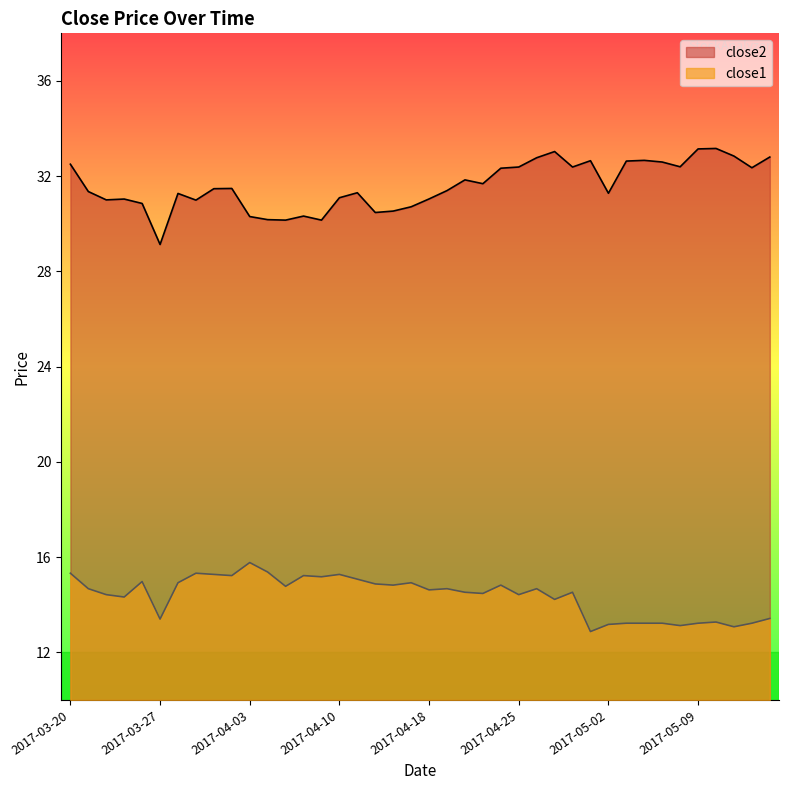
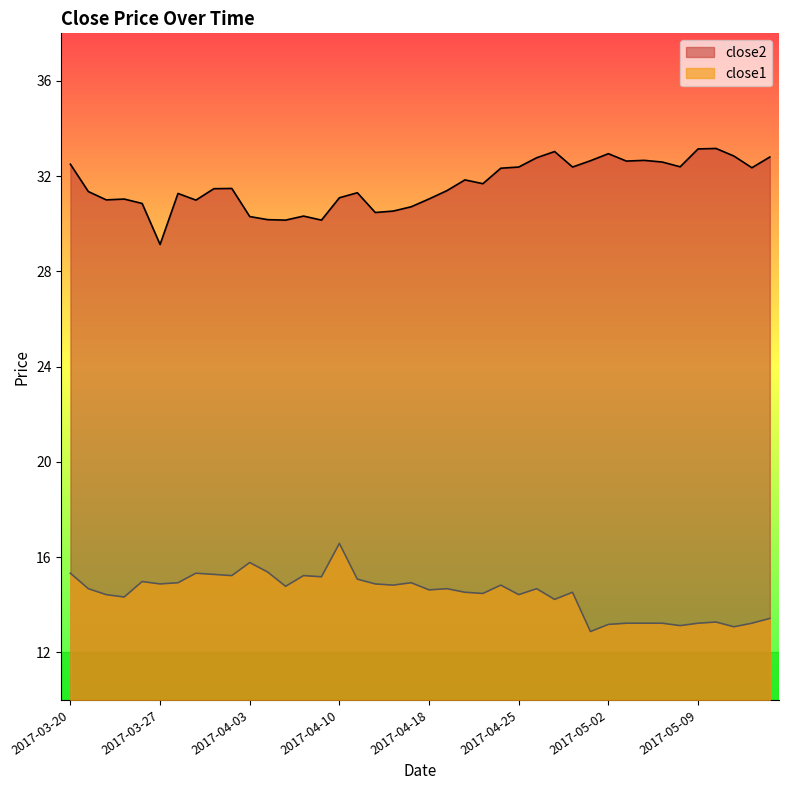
close1, 2017-03-27: 13.4 -> 14.9
close1, 2017-04-10: 15.3 -> 16.6
close2, 2017-05-02: 31.3 -> 32.9
